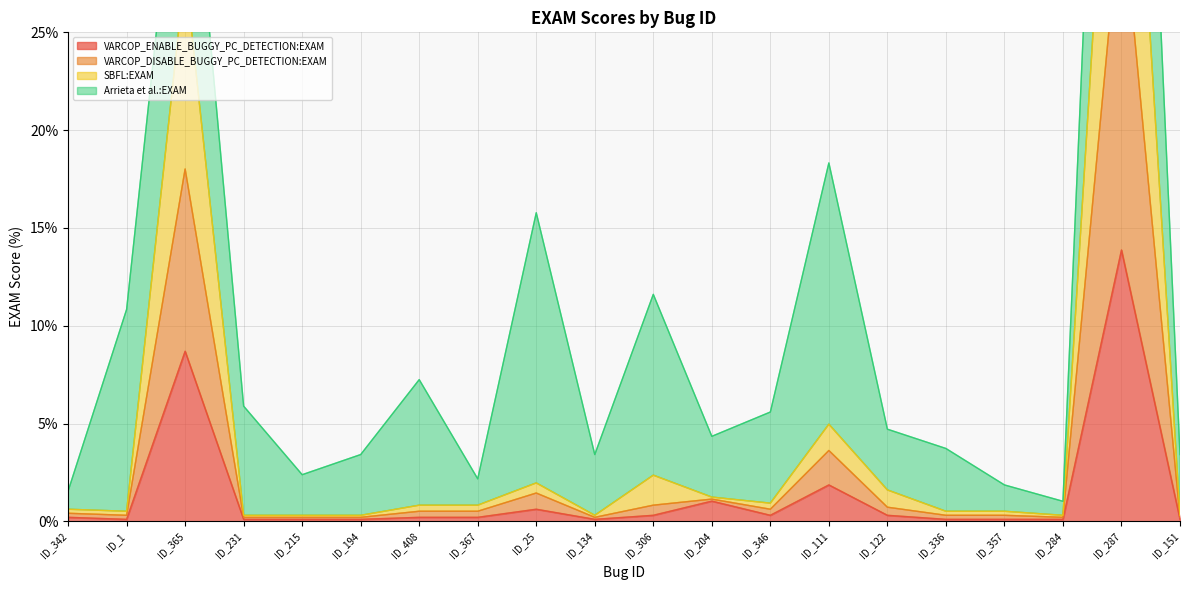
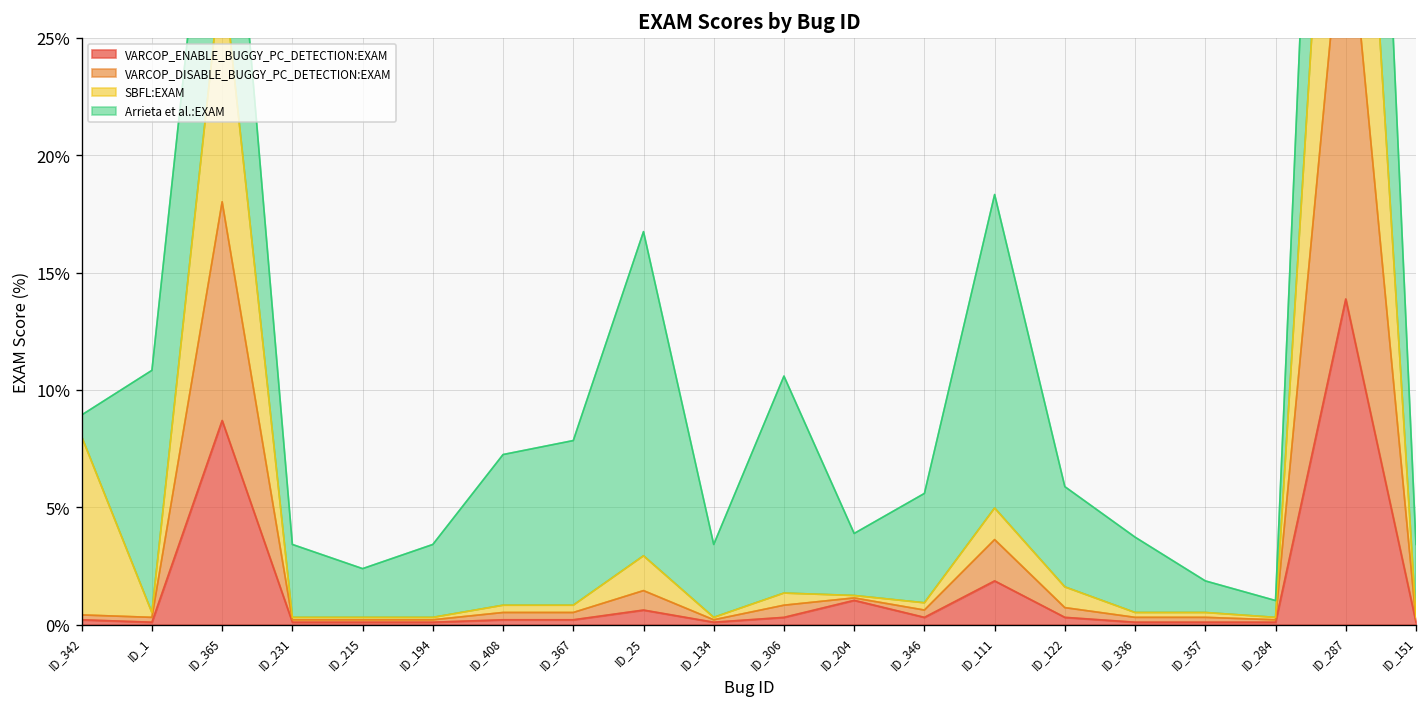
SBFL:EXAM, ID_342: 0.2% -> 7.6%
Arrieta et al.:EXAM, ID_231: 5.6% -> 3.1%
Arrieta et al.:EXAM, ID_367: 1.3% -> 7.0%
SBFL:EXAM, ID_25: 0.5% -> 1.5%
SBFL:EXAM, ID_306: 1.5% -> 0.5%
Arrieta et al.:EXAM, ID_204: 3.1% -> 2.6%
Arrieta et al.:EXAM, ID_122: 3.1% -> 4.3%
